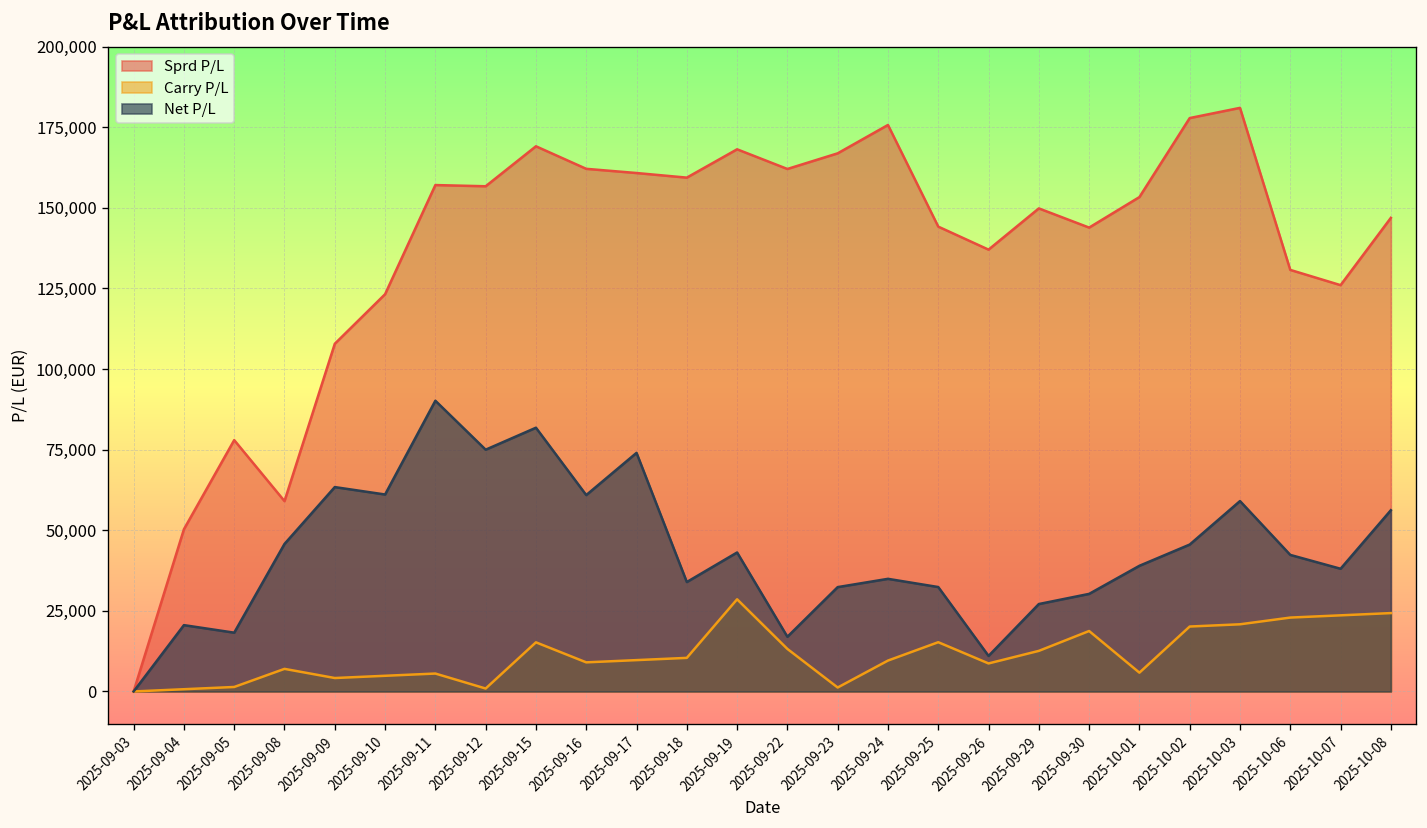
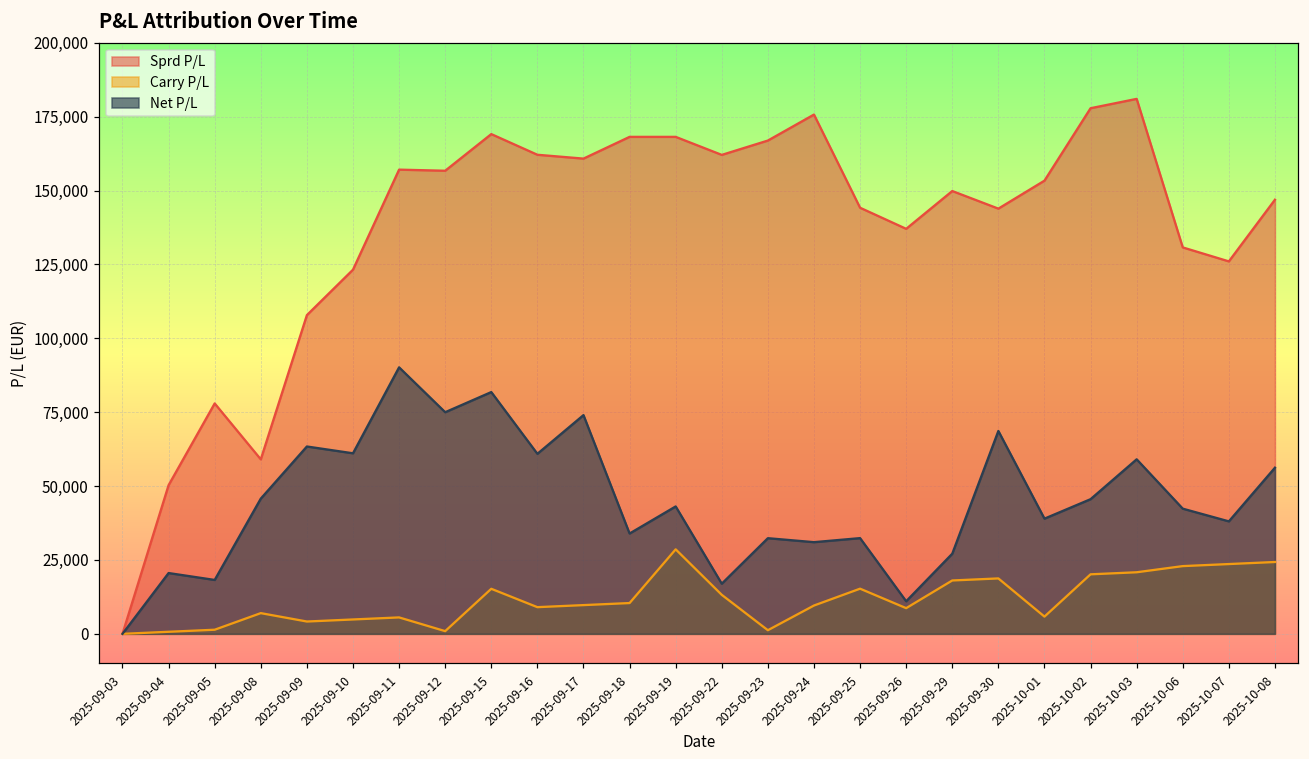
Sprd P/L, 2025-09-18: 159,000 -> 168,000
Net P/L, 2025-09-24: 35,000 -> 31,000
Carry P/L, 2025-09-29: 13,000 -> 18,000
Net P/L, 2025-09-30: 30,000 -> 69,000
